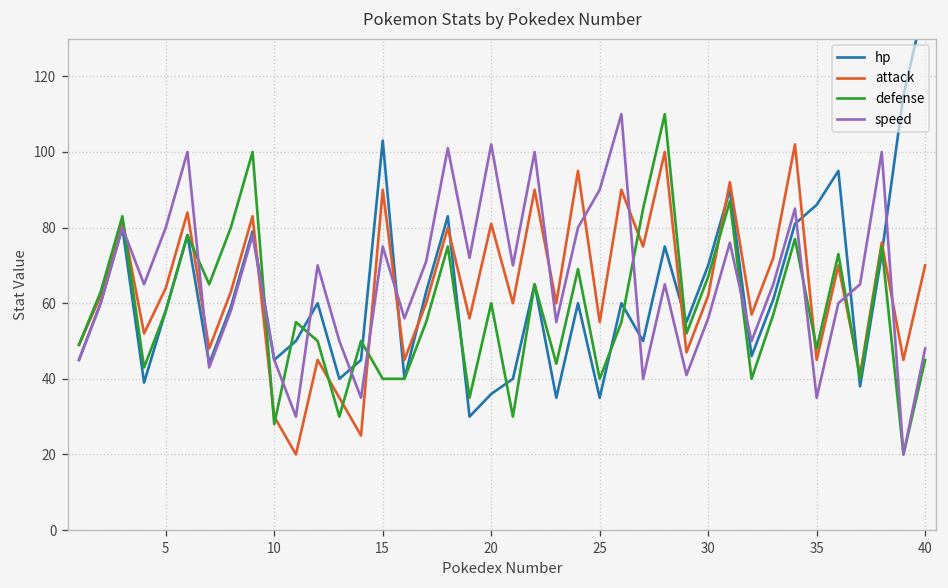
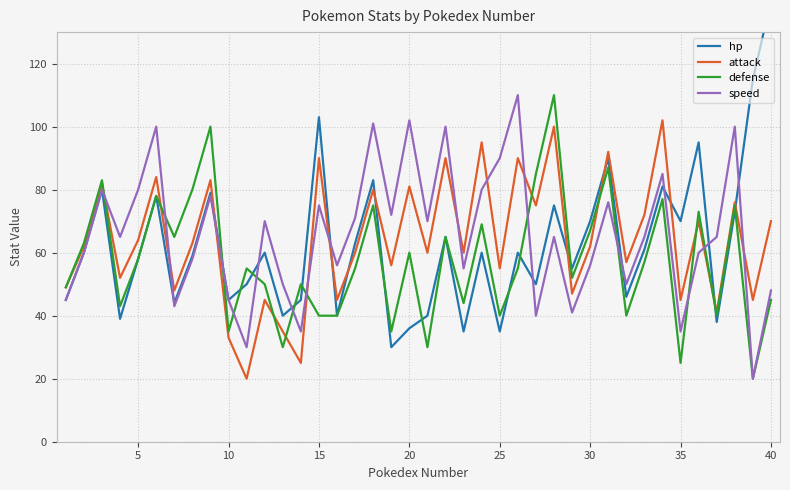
attack, 10: 30 -> 33
defense, 10: 28 -> 35
hp, 35: 86 -> 70
defense, 35: 48 -> 25
